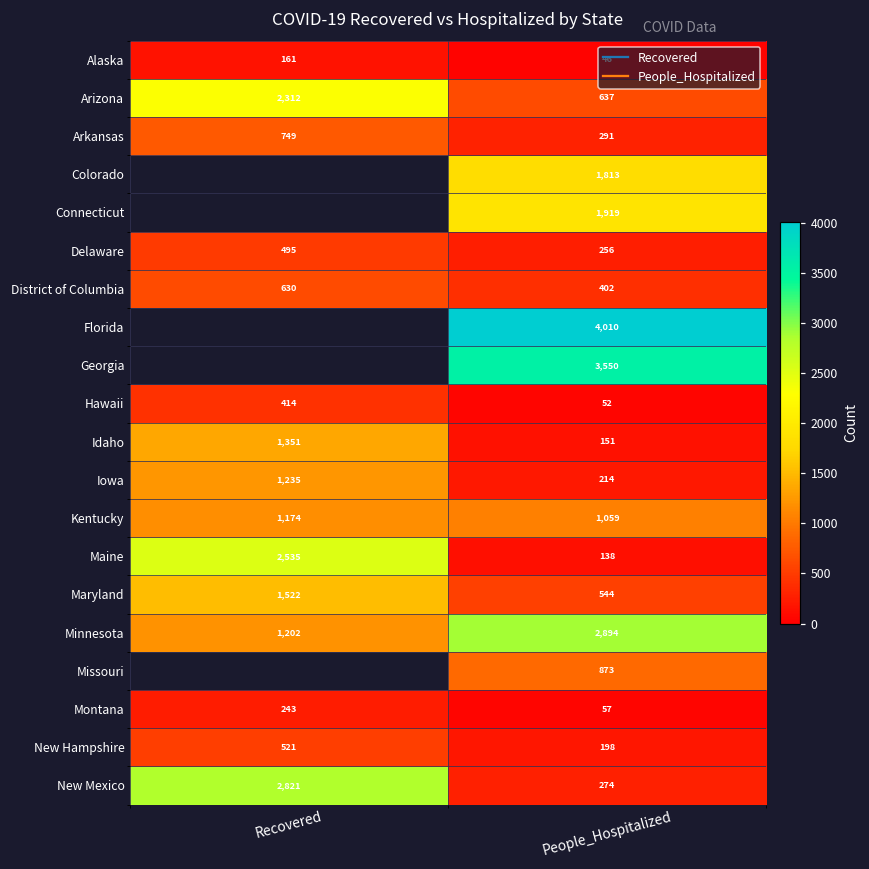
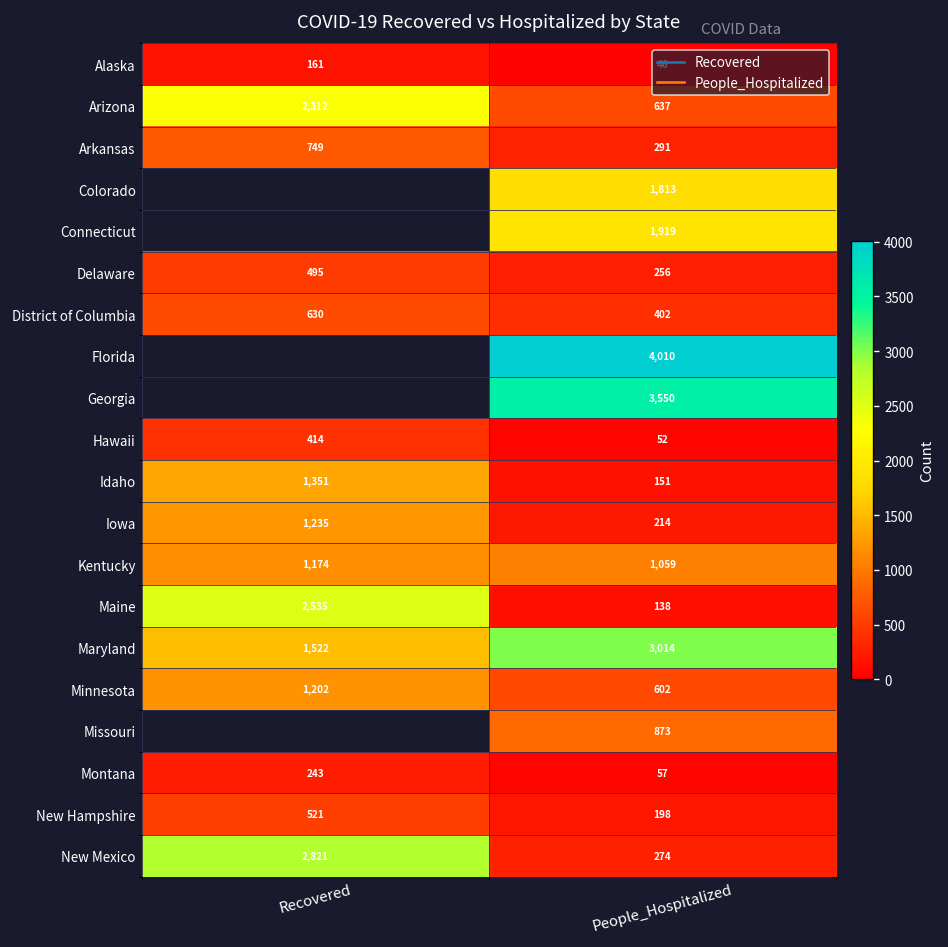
Maryland, People_Hospitalized: 544 -> 3,014
Minnesota, People_Hospitalized: 2,894 -> 602
